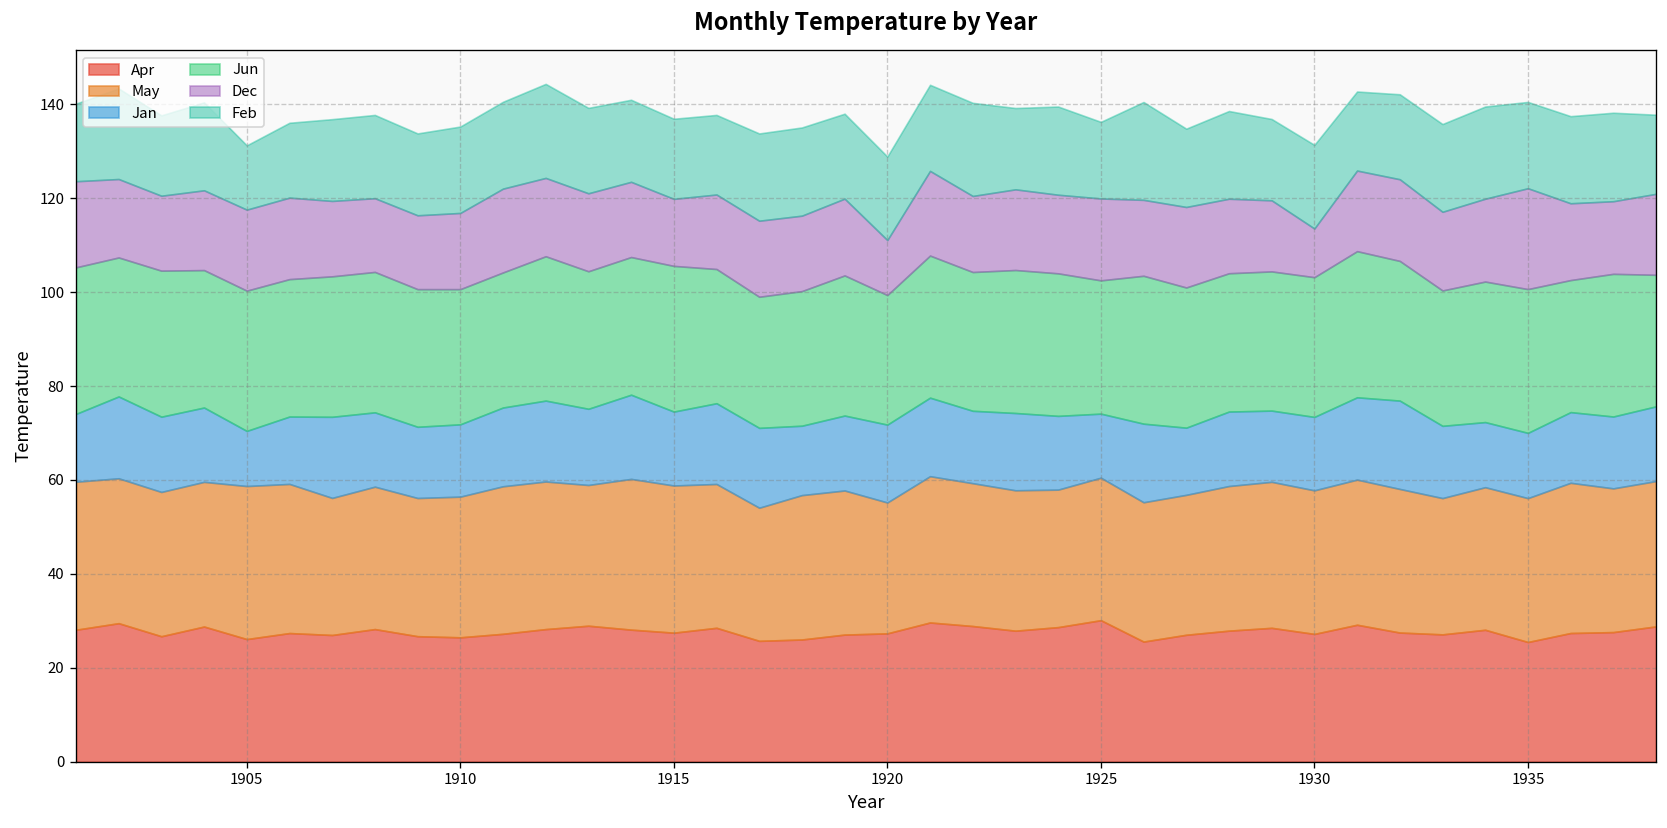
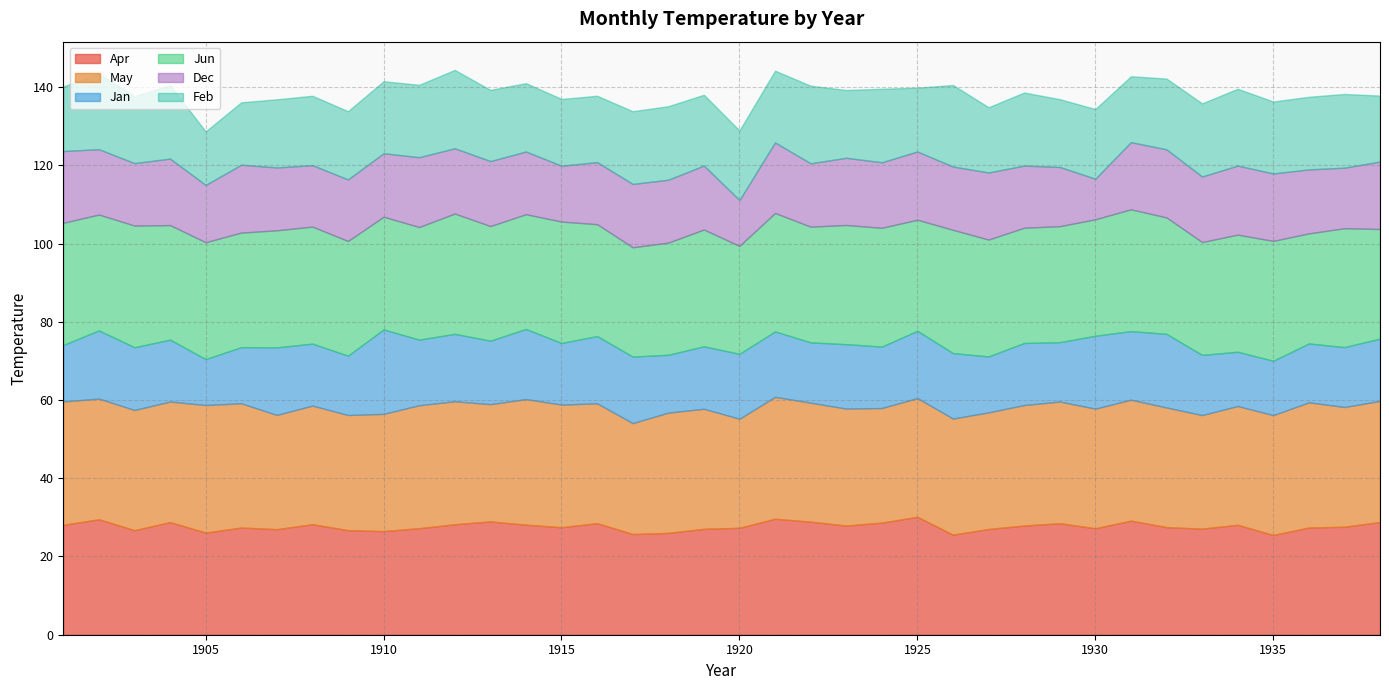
Dec, 1905: 17 -> 15
Jan, 1910: 15 -> 22
Jan, 1925: 14 -> 17
Jan, 1930: 16 -> 19
Dec, 1935: 21 -> 17
